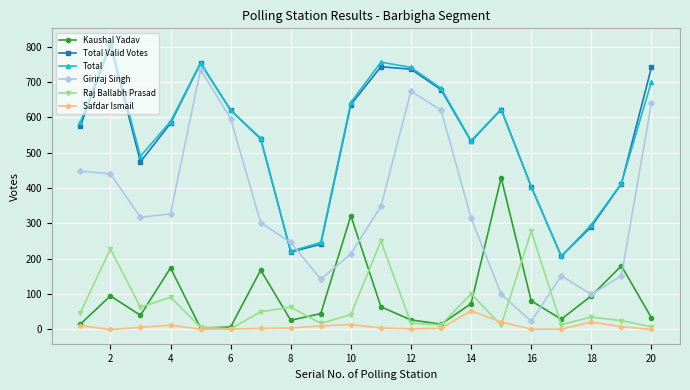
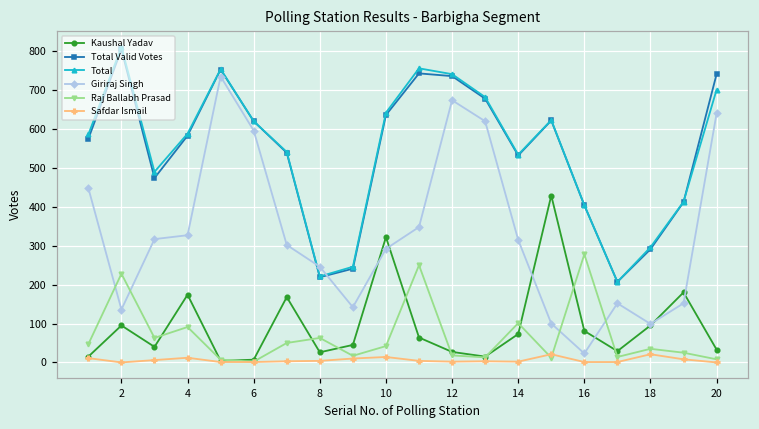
Giriraj Singh, 2: 440 -> 140
Giriraj Singh, 10: 210 -> 290
Safdar Ismail, 14: 50 -> 0
